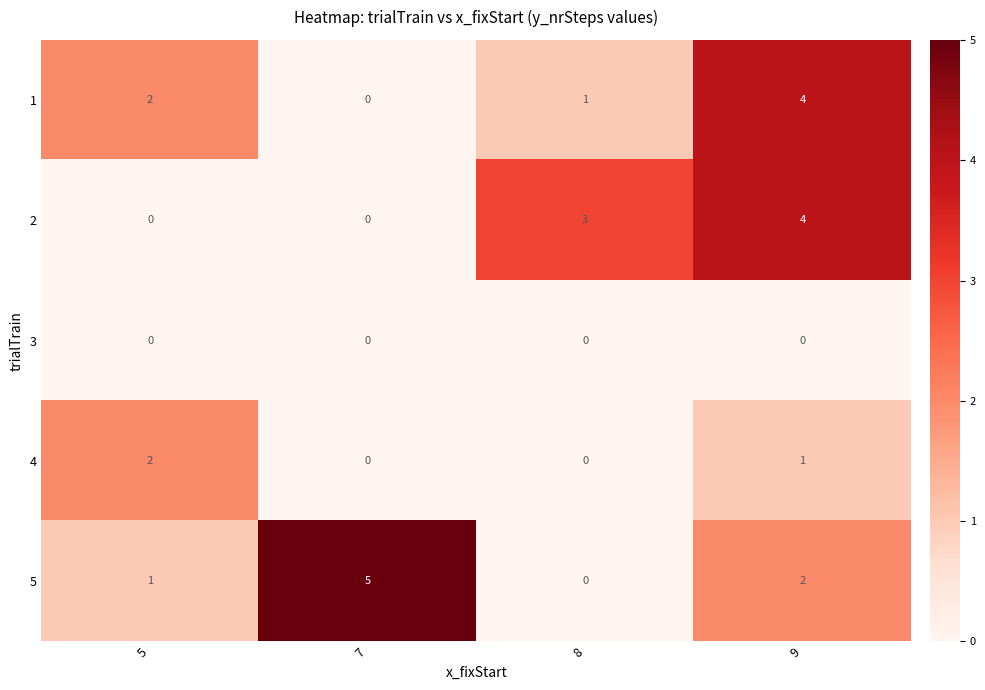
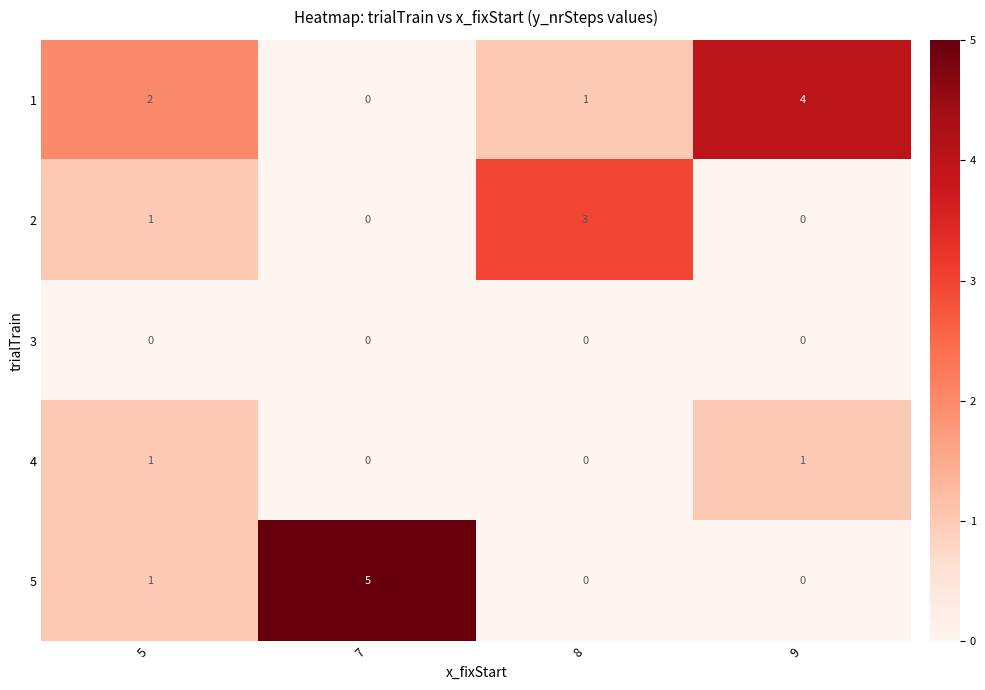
2, 5: 0 -> 1
2, 9: 4 -> 0
4, 5: 2 -> 1
5, 9: 2 -> 0
